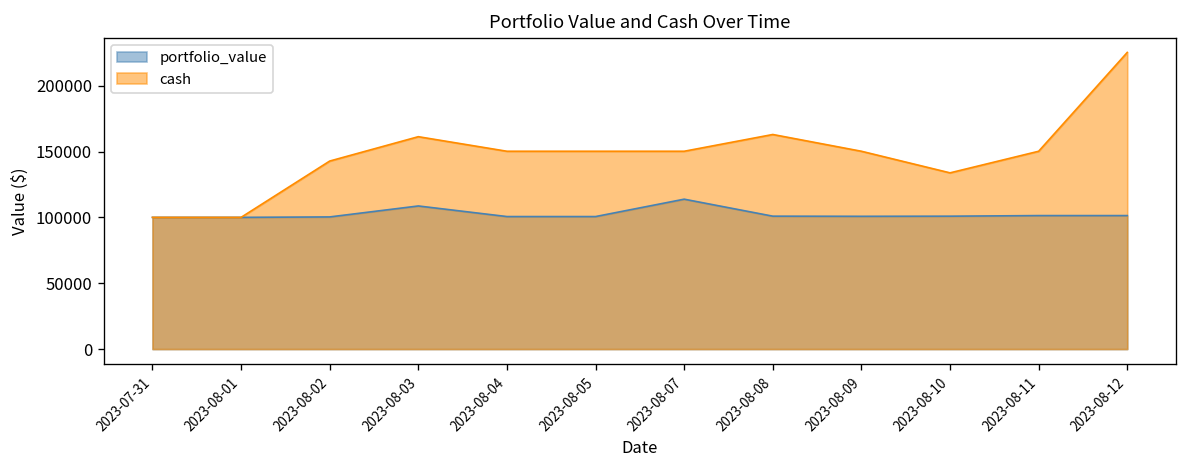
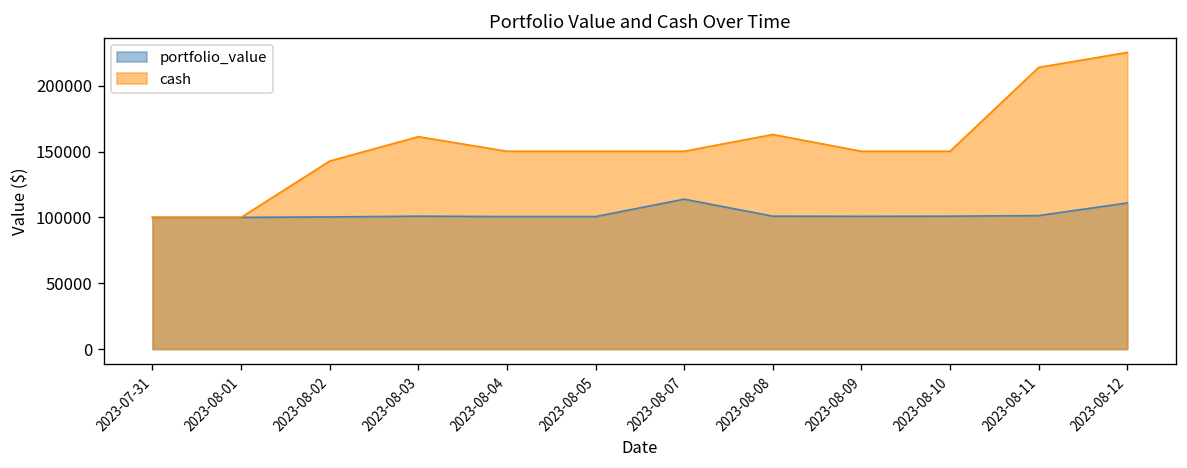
portfolio_value, 2023-08-03: 109000 -> 101000
cash, 2023-08-10: 134000 -> 150000
cash, 2023-08-11: 150000 -> 214000
portfolio_value, 2023-08-12: 101000 -> 111000
